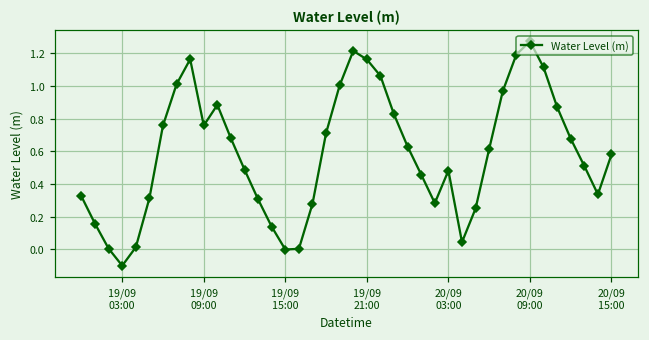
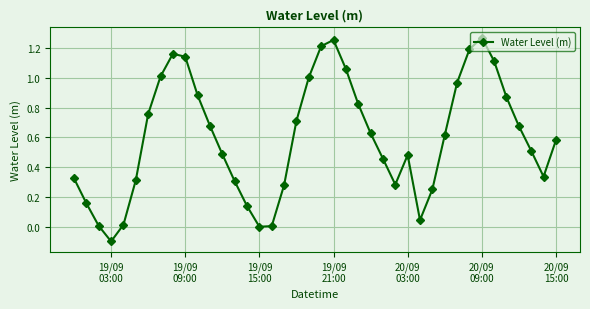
19/09 09:00: 0.76 -> 1.14
19/09 21:00: 1.16 -> 1.26
